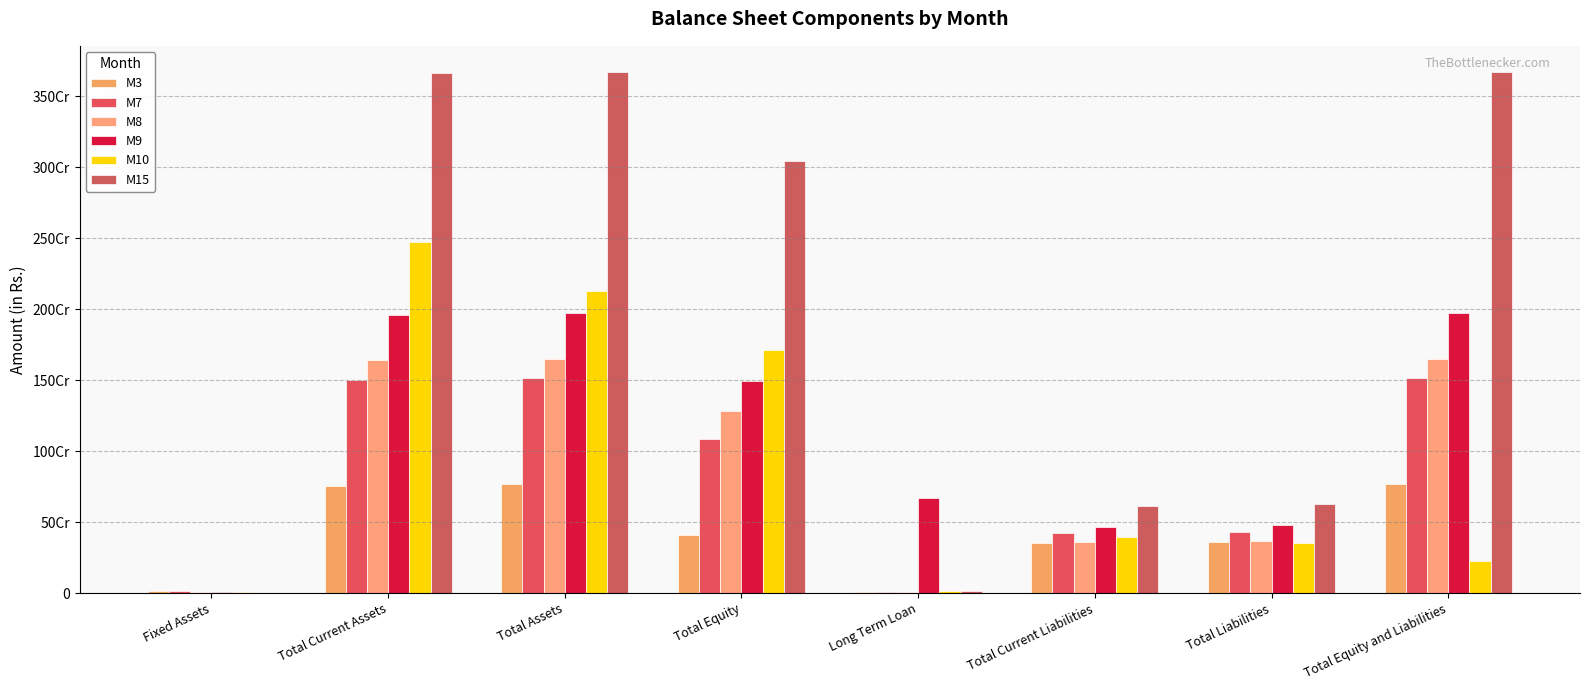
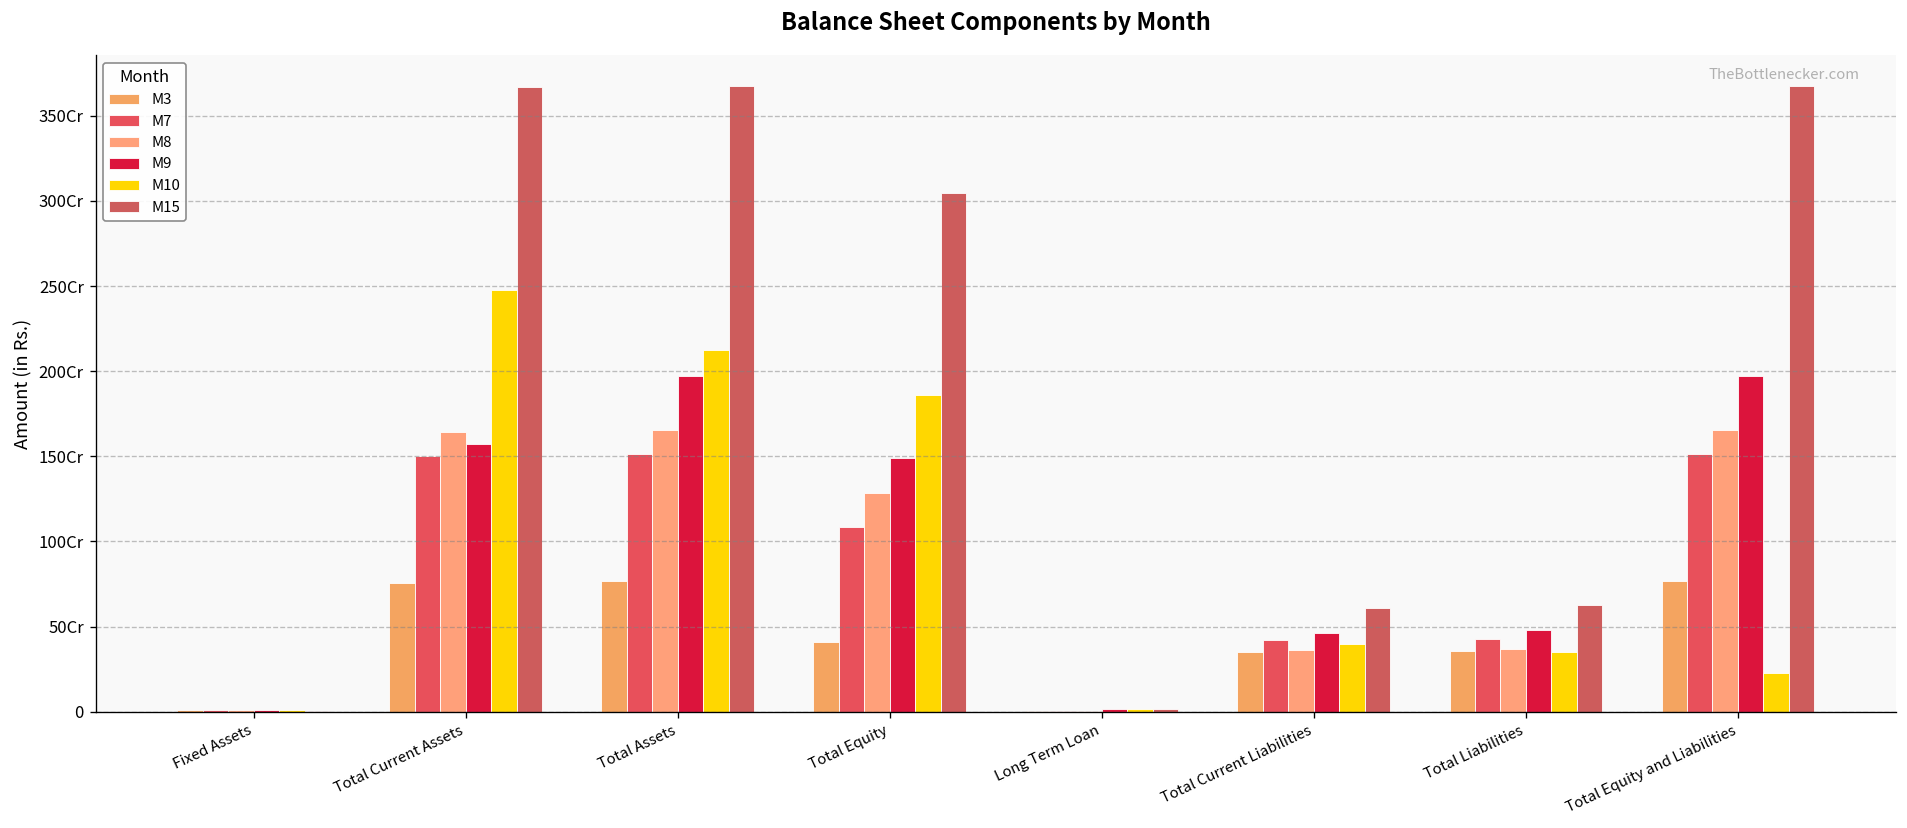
M9, Total Current Assets: 196Cr -> 157Cr
M10, Total Equity: 171Cr -> 186Cr
M9, Long Term Loan: 67Cr -> 2Cr
